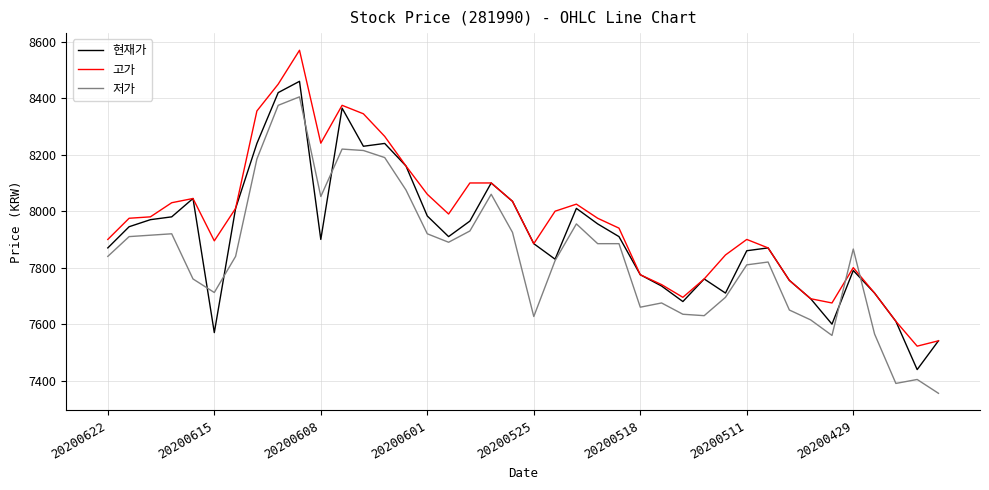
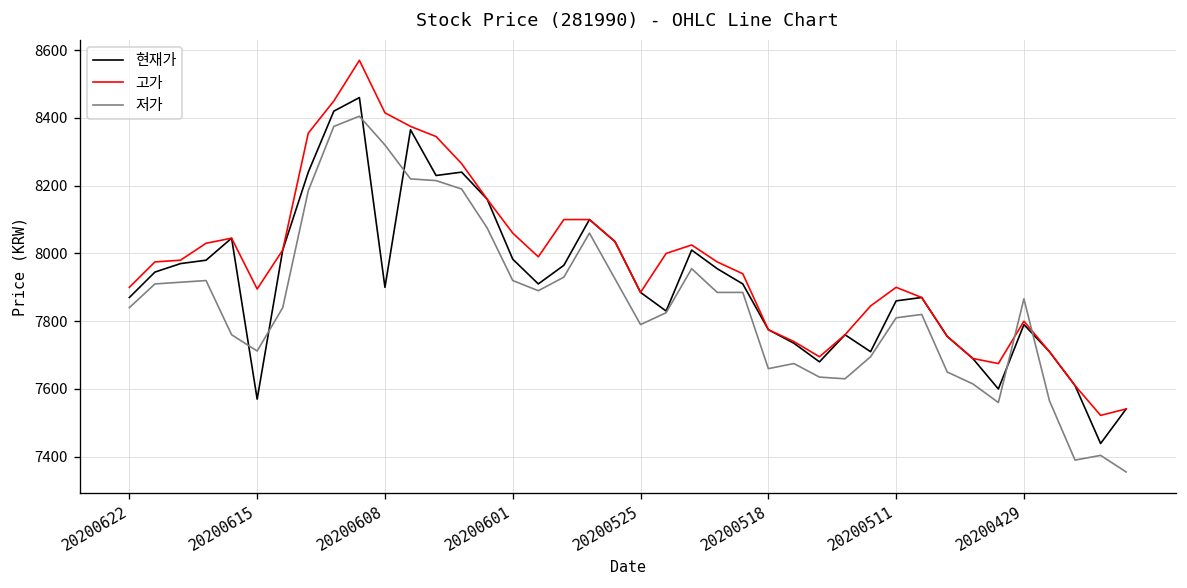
고가, 20200608: 8240 -> 8420
저가, 20200608: 8050 -> 8320
저가, 20200525: 7630 -> 7790
